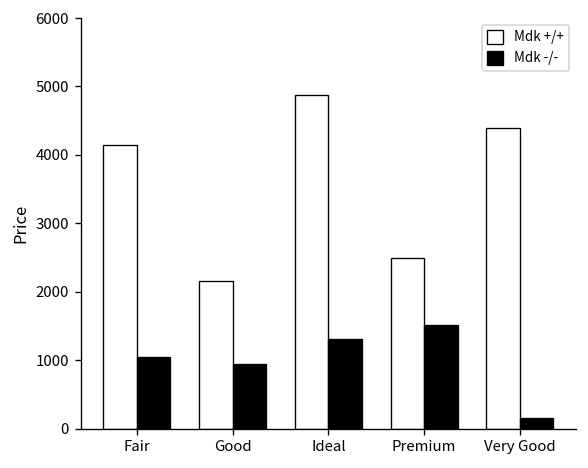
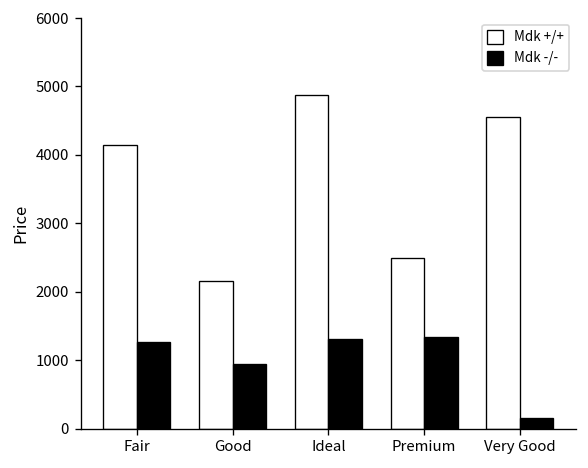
Mdk -/-, Fair: 1100 -> 1300
Mdk -/-, Premium: 1500 -> 1300
Mdk +/+, Very Good: 4400 -> 4600
